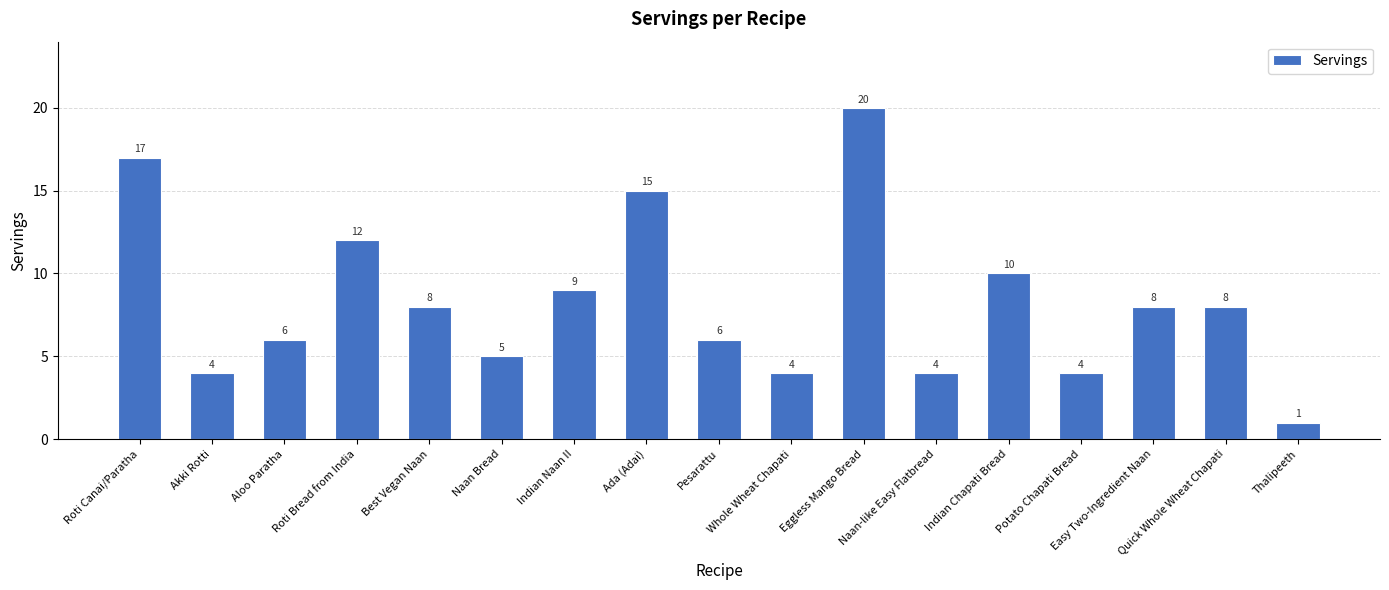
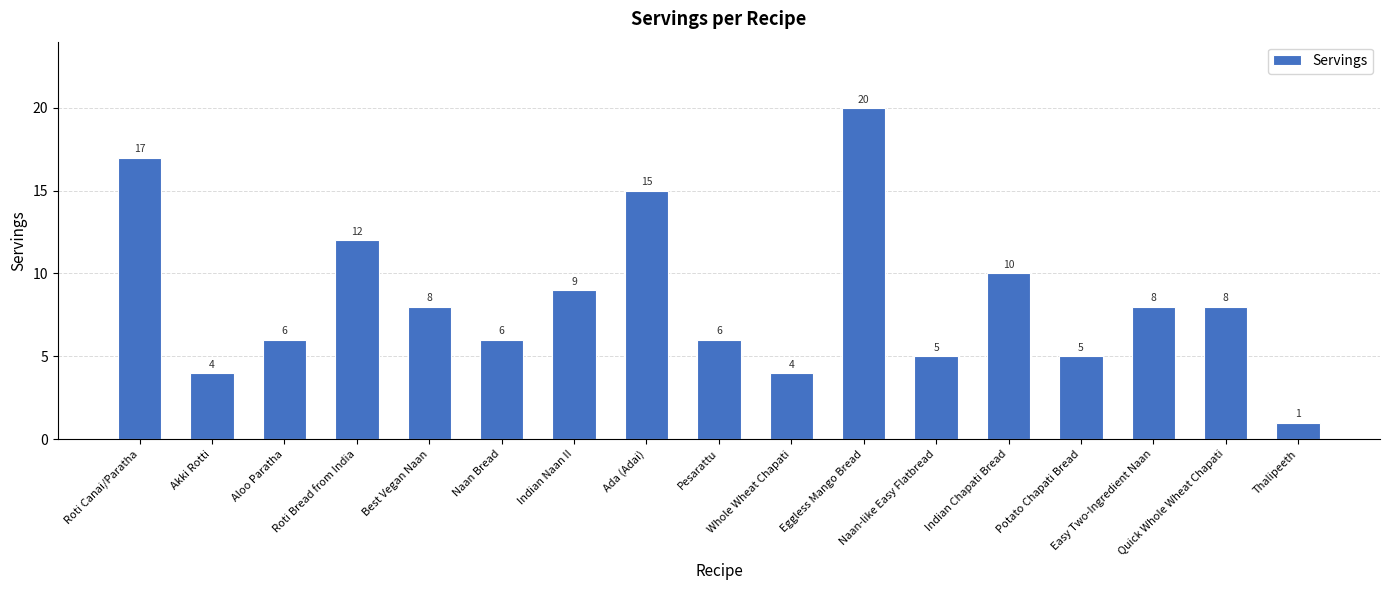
Naan Bread: 5 -> 6
Naan-like Easy Flatbread: 4 -> 5
Potato Chapati Bread: 4 -> 5
